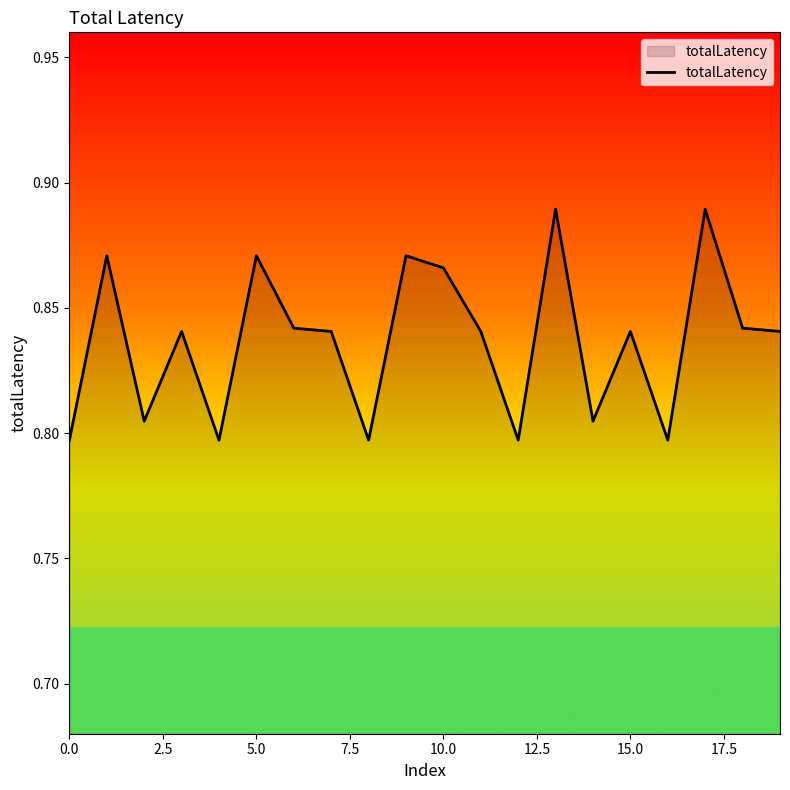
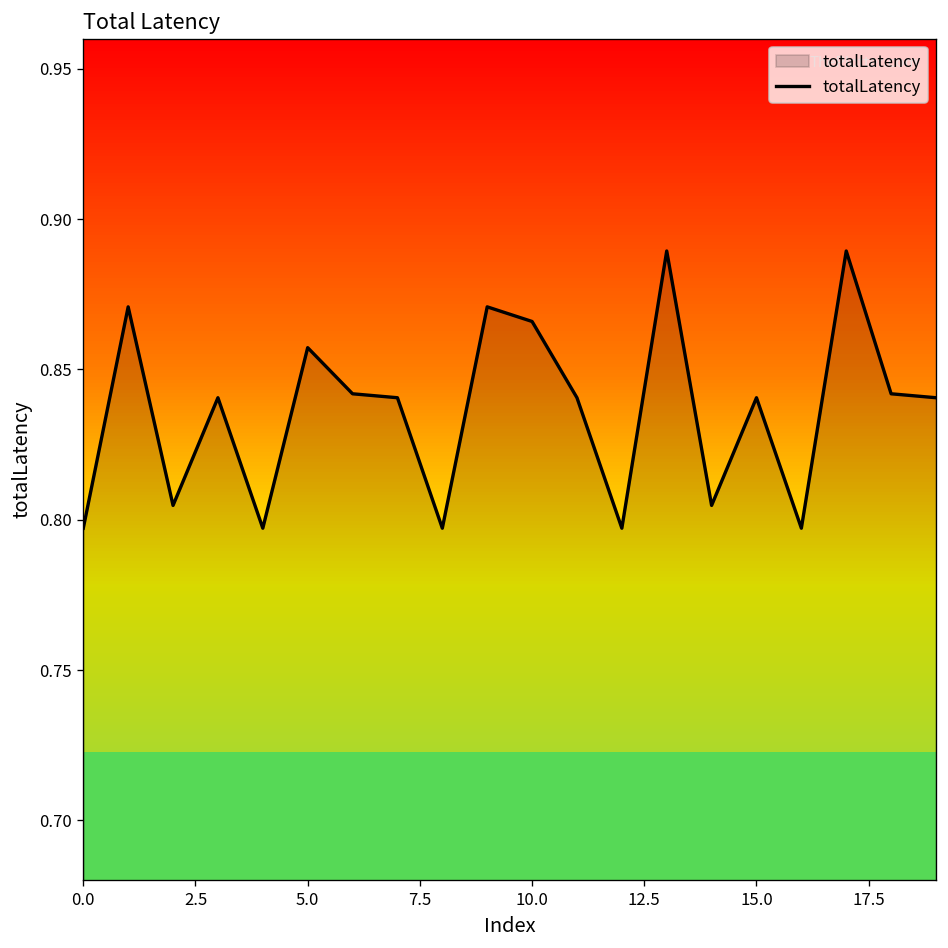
5.0: 0.871 -> 0.857
